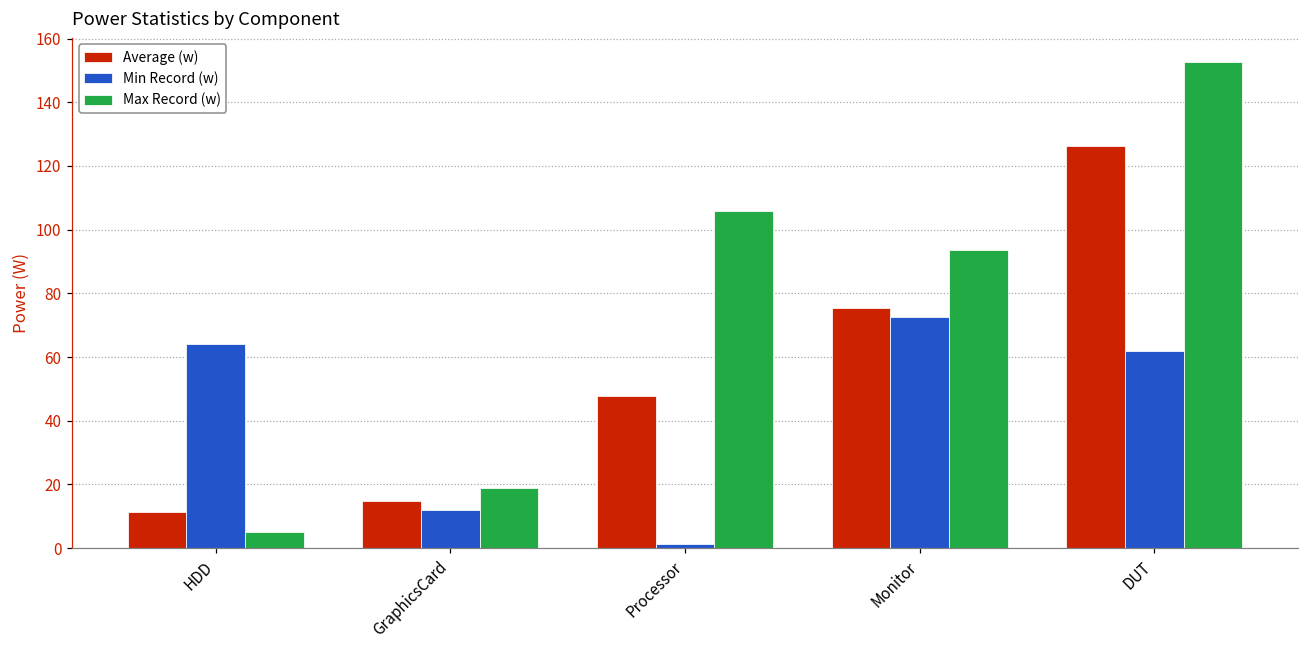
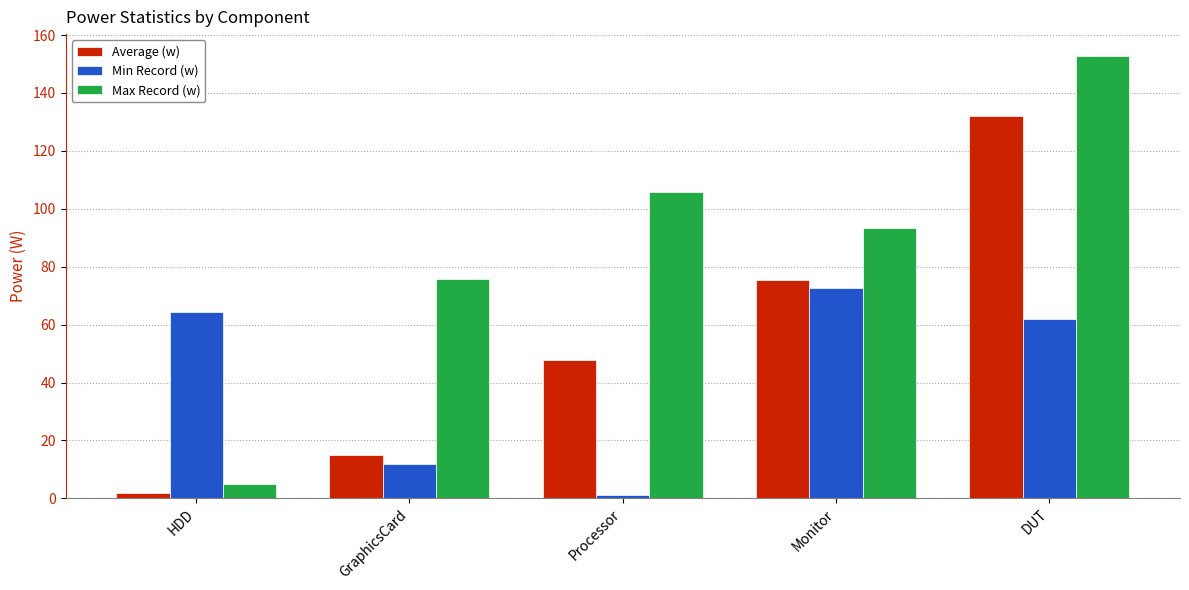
Average (w), HDD: 11 -> 2
Max Record (w), GraphicsCard: 19 -> 76
Average (w), DUT: 126 -> 132
